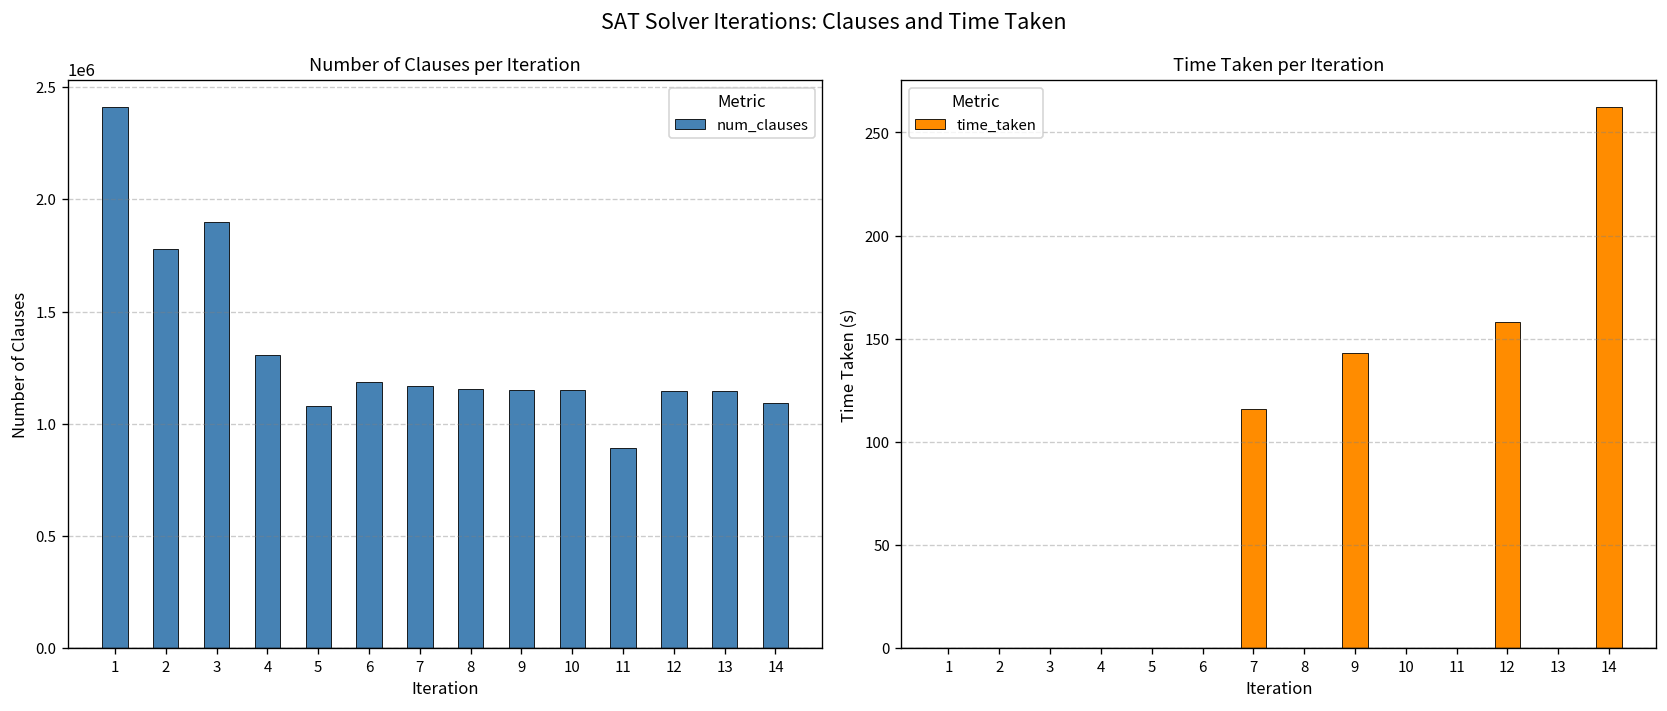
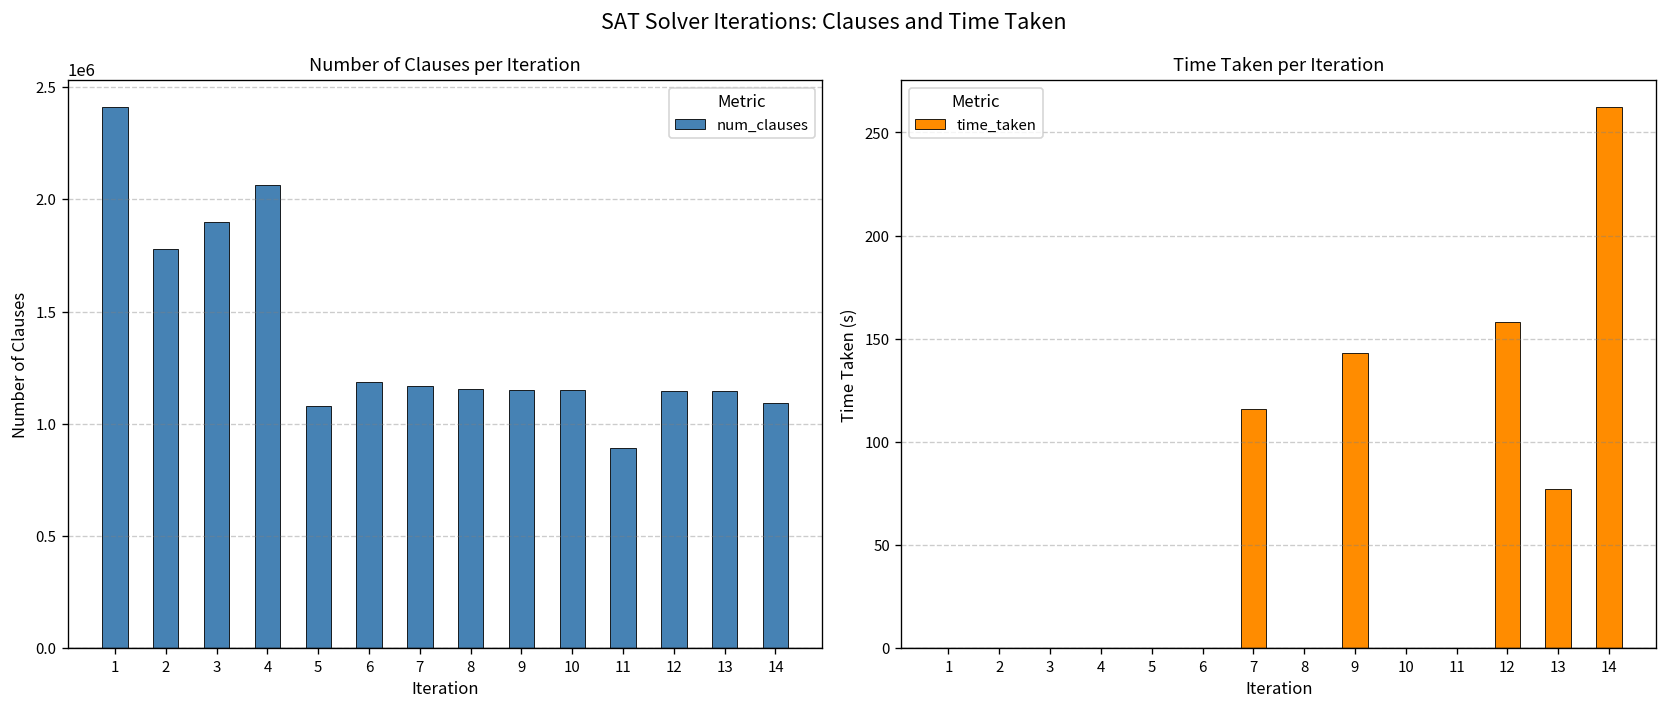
Number of Clauses per Iteration, 4: 1300000 -> 2060000
Time Taken per Iteration, 13: 0 -> 77
